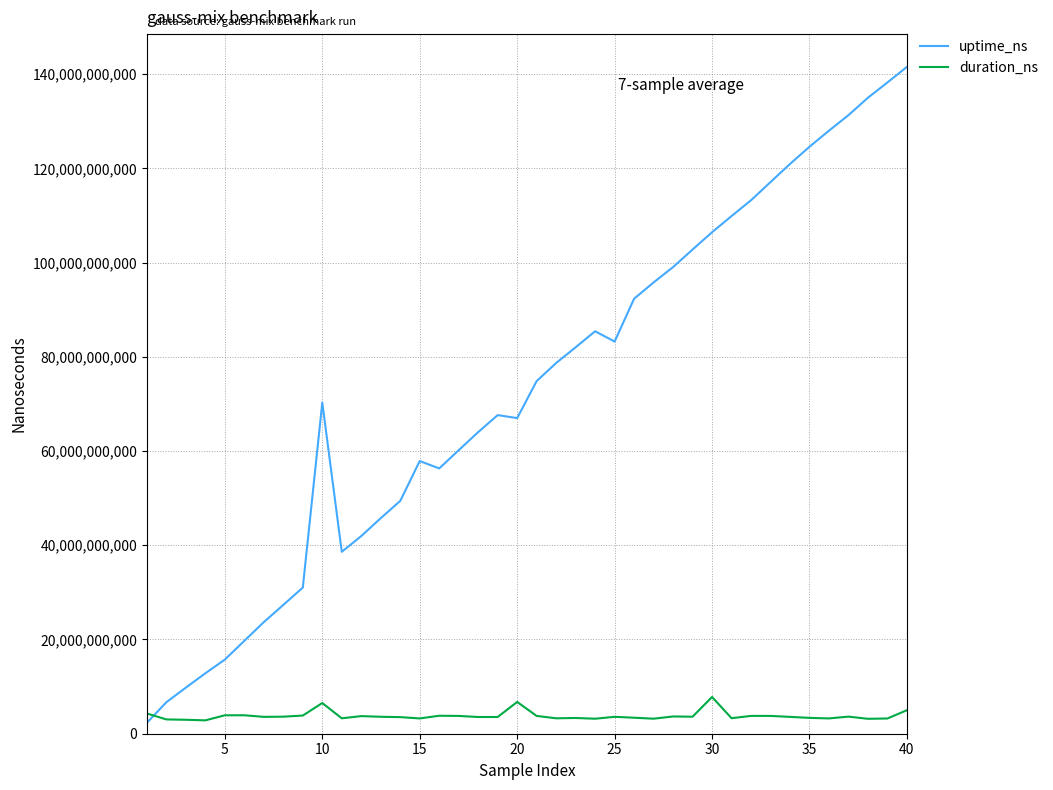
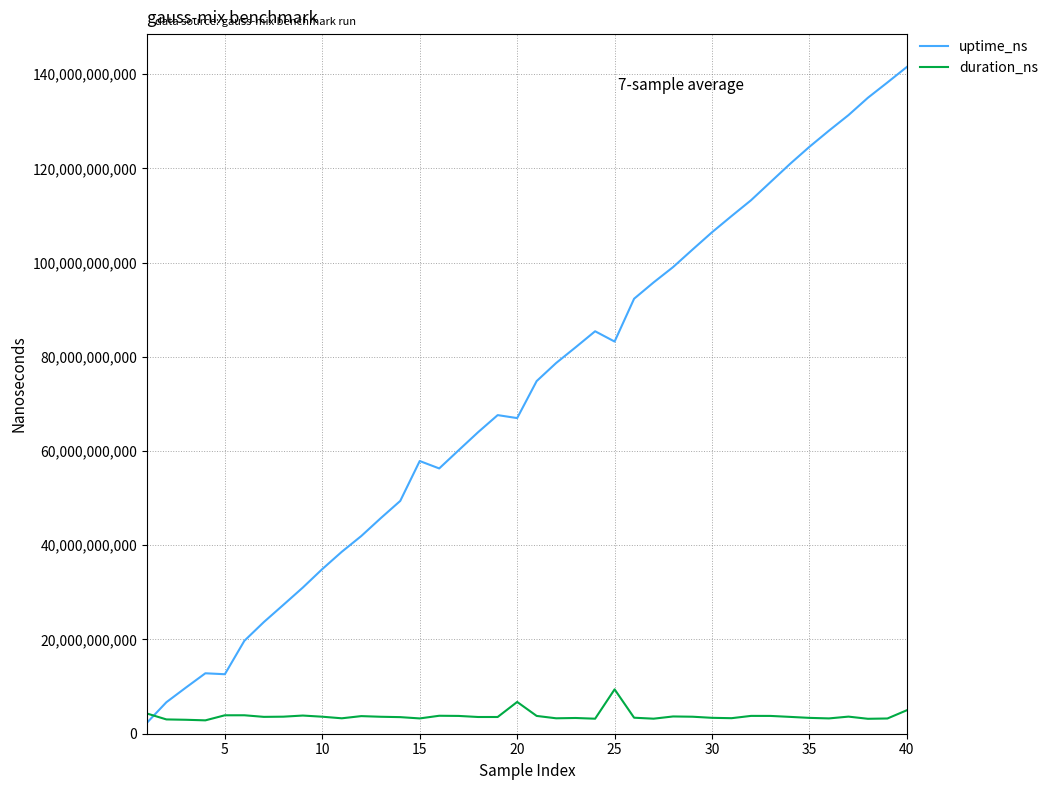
uptime_ns, 5: 16,000,000,000 -> 13,000,000,000
uptime_ns, 10: 70,000,000,000 -> 35,000,000,000
duration_ns, 10: 7,000,000,000 -> 4,000,000,000
duration_ns, 25: 4,000,000,000 -> 9,000,000,000
duration_ns, 30: 8,000,000,000 -> 3,000,000,000
